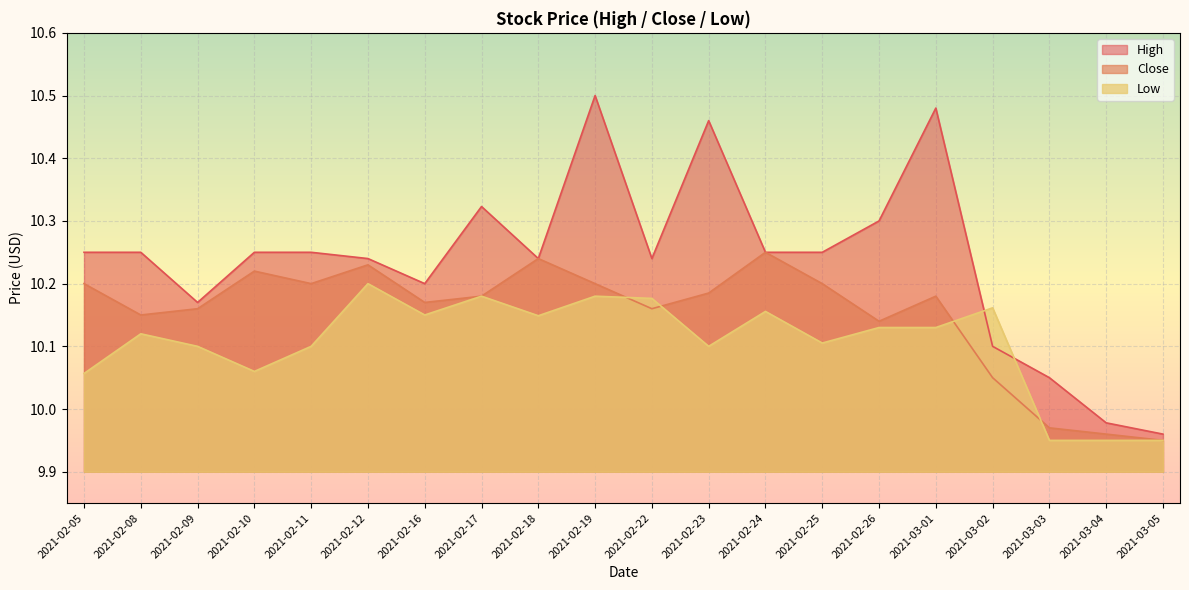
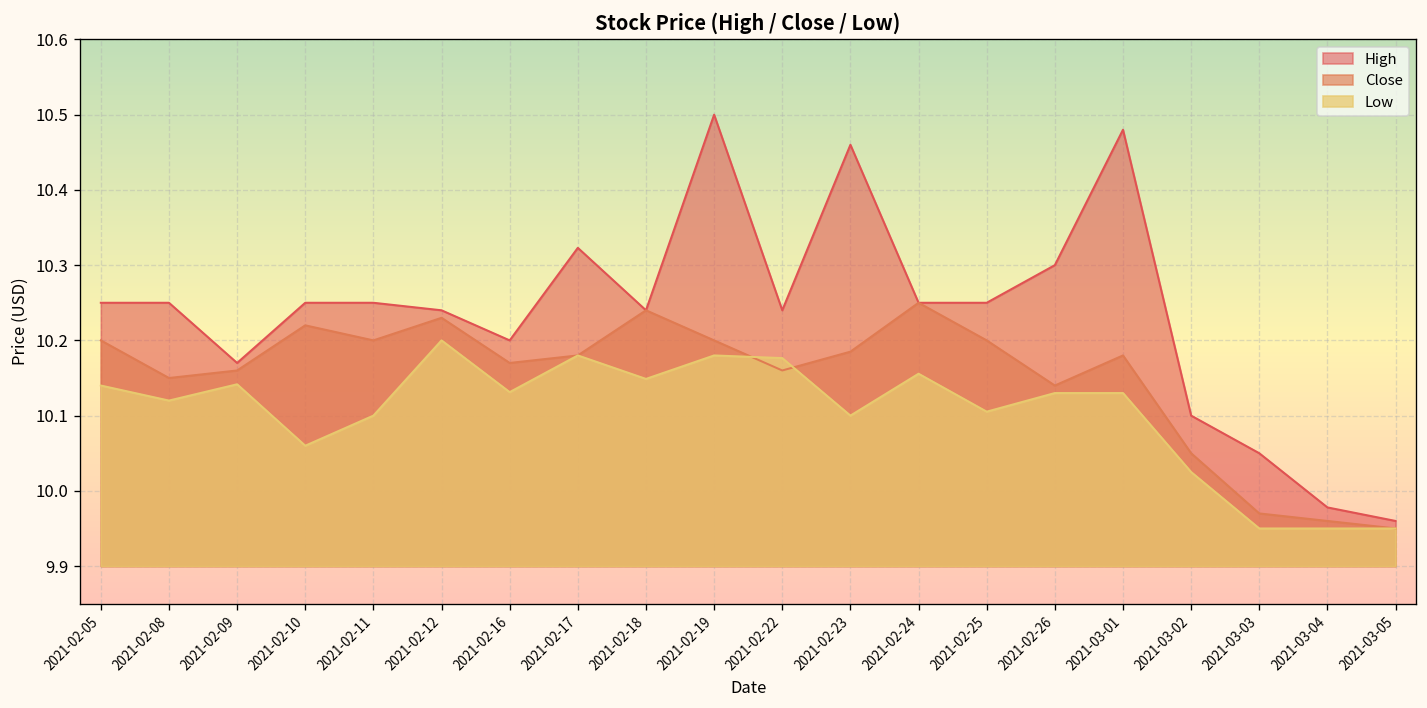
Low, 2021-02-05: 10.06 -> 10.14
Low, 2021-02-09: 10.10 -> 10.14
Low, 2021-02-16: 10.15 -> 10.13
Low, 2021-03-02: 10.16 -> 10.02
